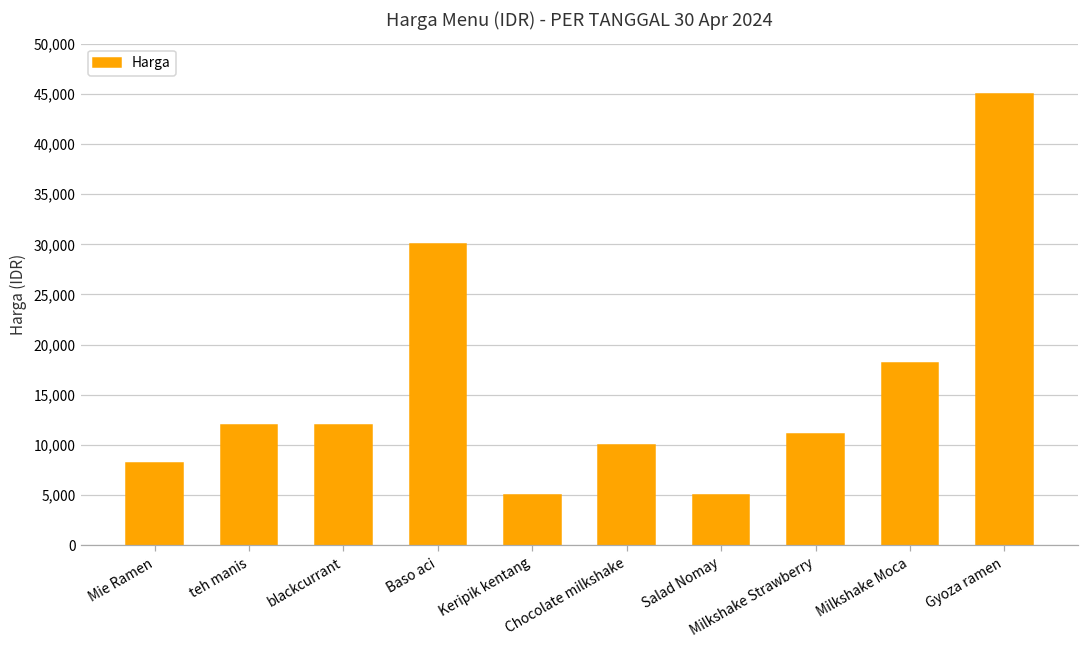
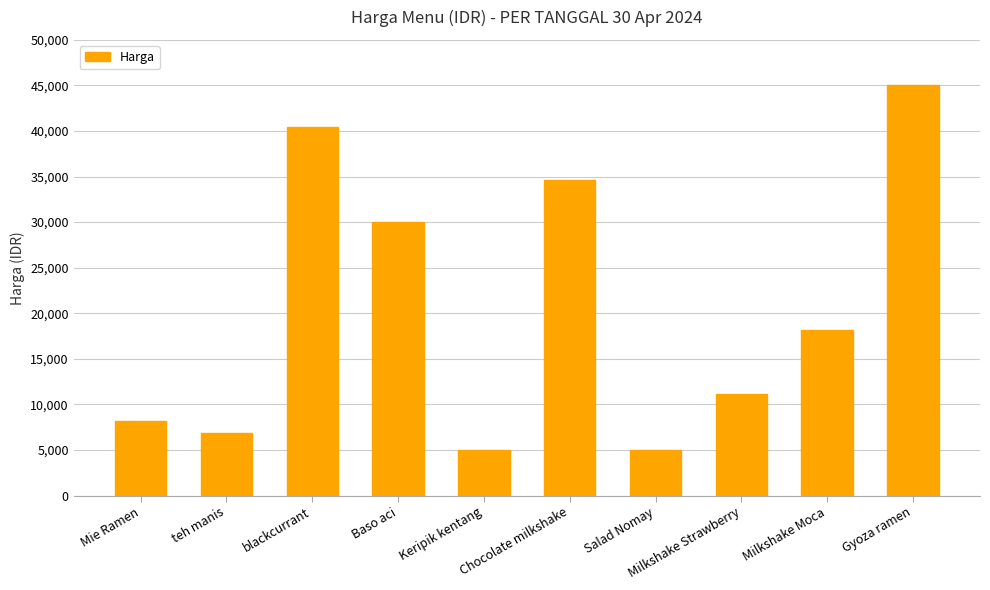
teh manis: 12,000 -> 7,000
blackcurrant: 12,000 -> 40,000
Chocolate milkshake: 10,000 -> 35,000
